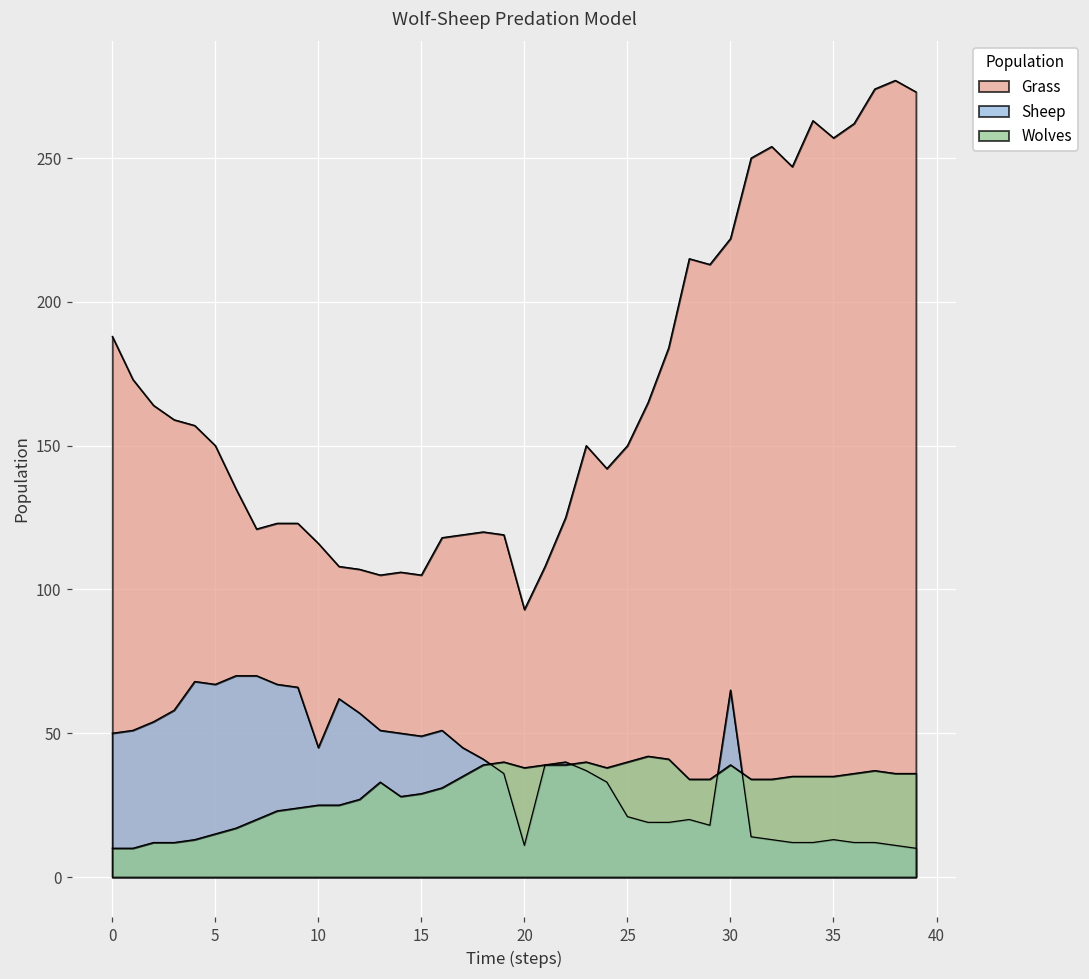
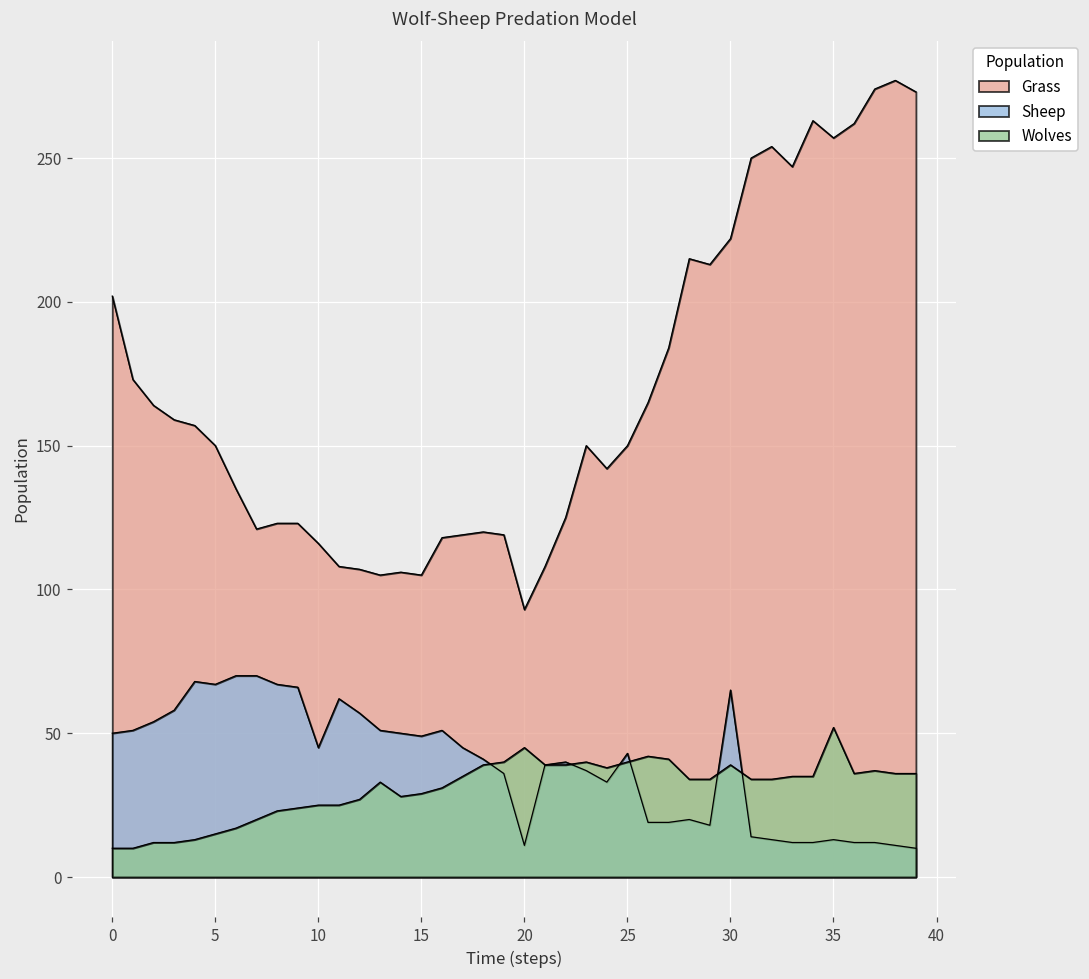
Grass, 0: 188 -> 202
Wolves, 20: 38 -> 45
Sheep, 25: 21 -> 43
Wolves, 35: 35 -> 52
